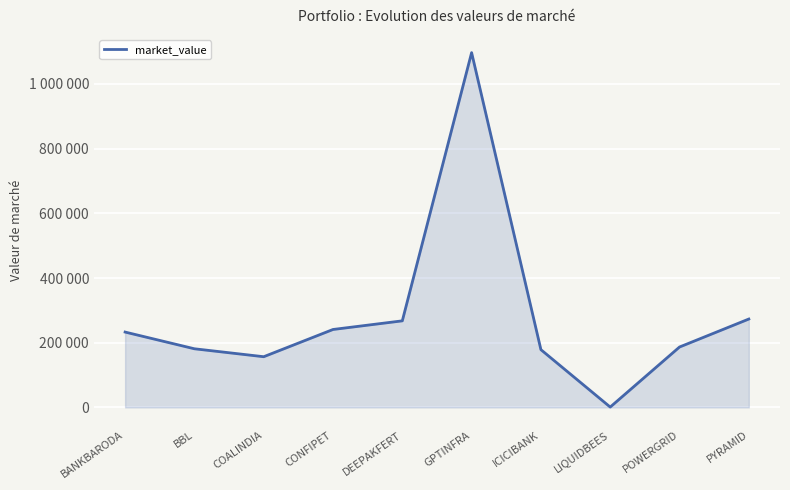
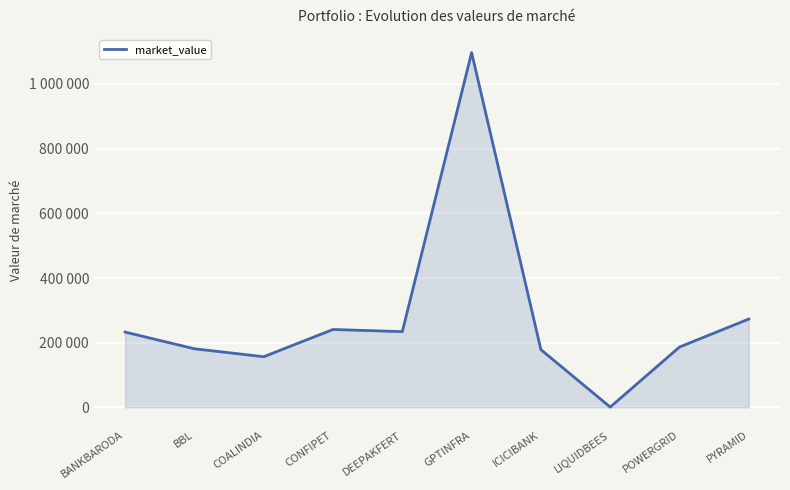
DEEPAKFERT: 270000 -> 230000
